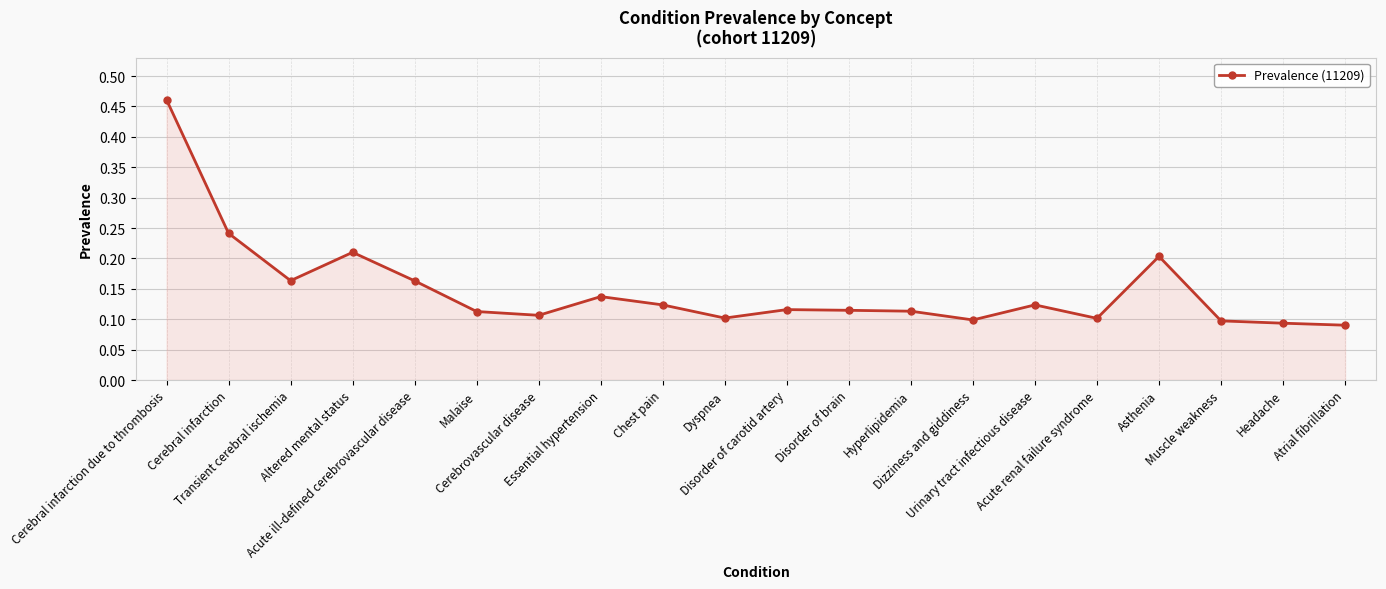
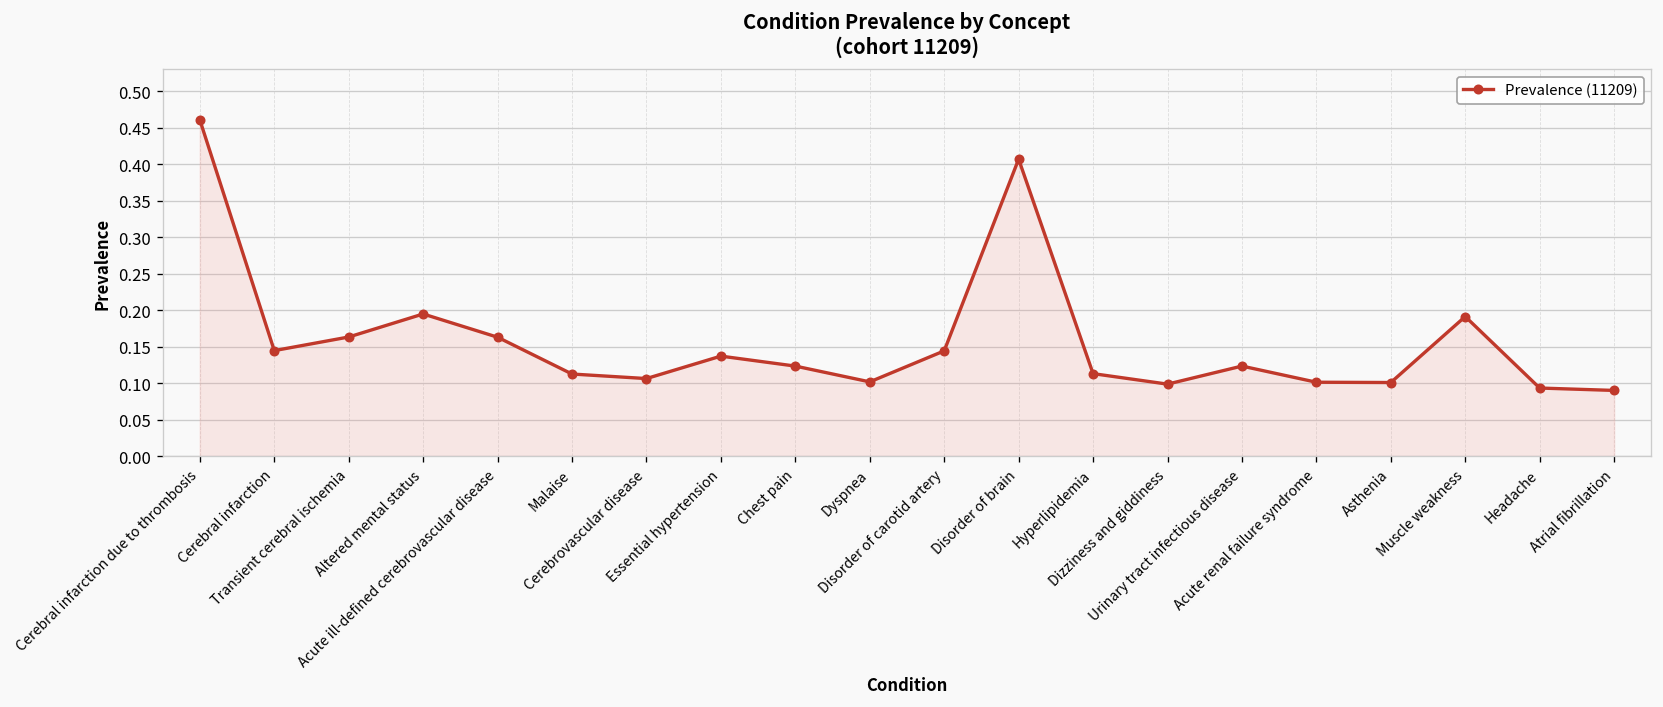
Cerebral infarction: 0.24 -> 0.14
Altered mental status: 0.21 -> 0.19
Disorder of carotid artery: 0.12 -> 0.14
Disorder of brain: 0.11 -> 0.41
Asthenia: 0.20 -> 0.10
Muscle weakness: 0.10 -> 0.19
